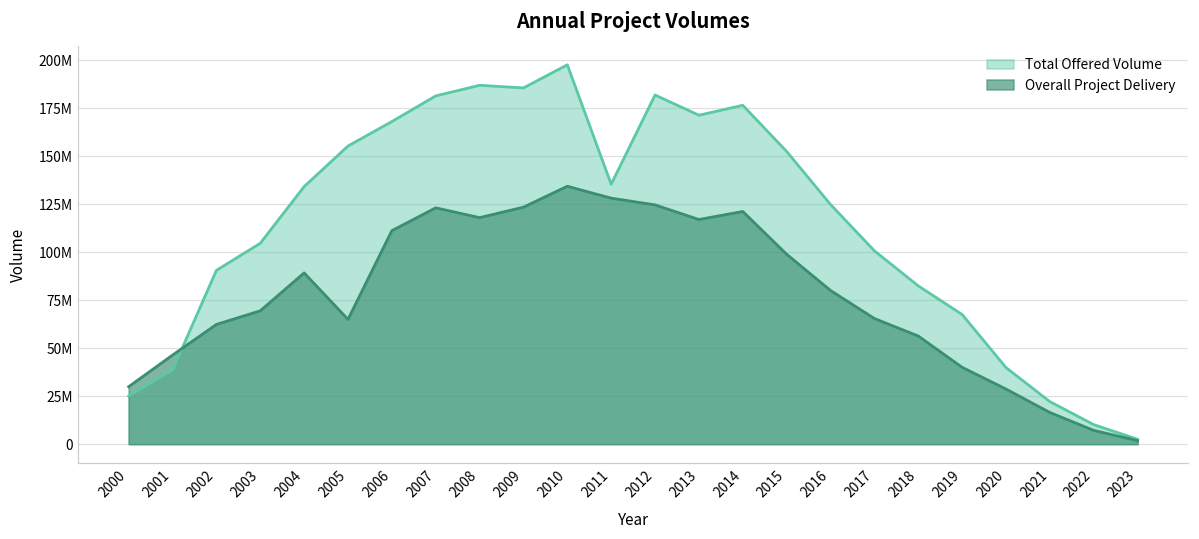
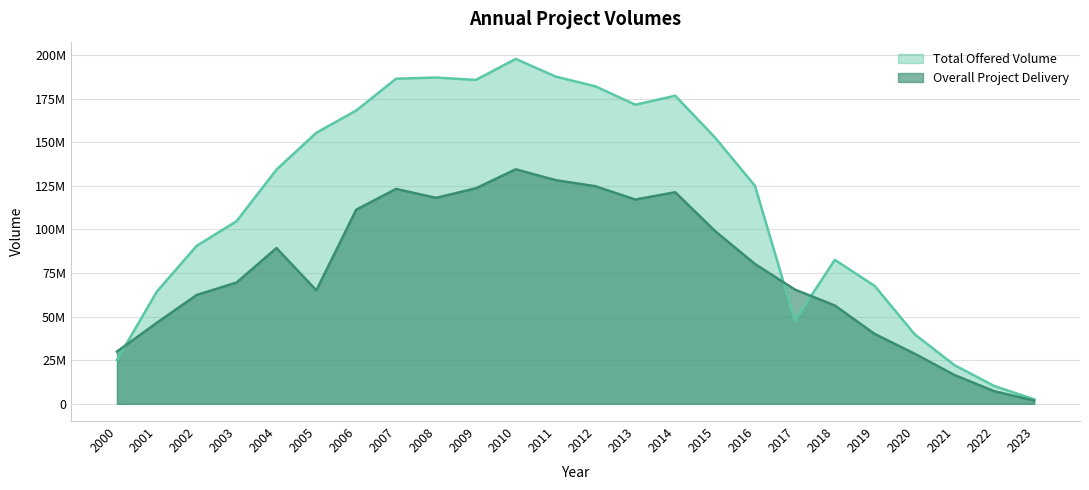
Total Offered Volume, 2001: 39000000 -> 64000000
Total Offered Volume, 2007: 182000000 -> 186000000
Total Offered Volume, 2011: 135000000 -> 188000000
Total Offered Volume, 2017: 101000000 -> 48000000
